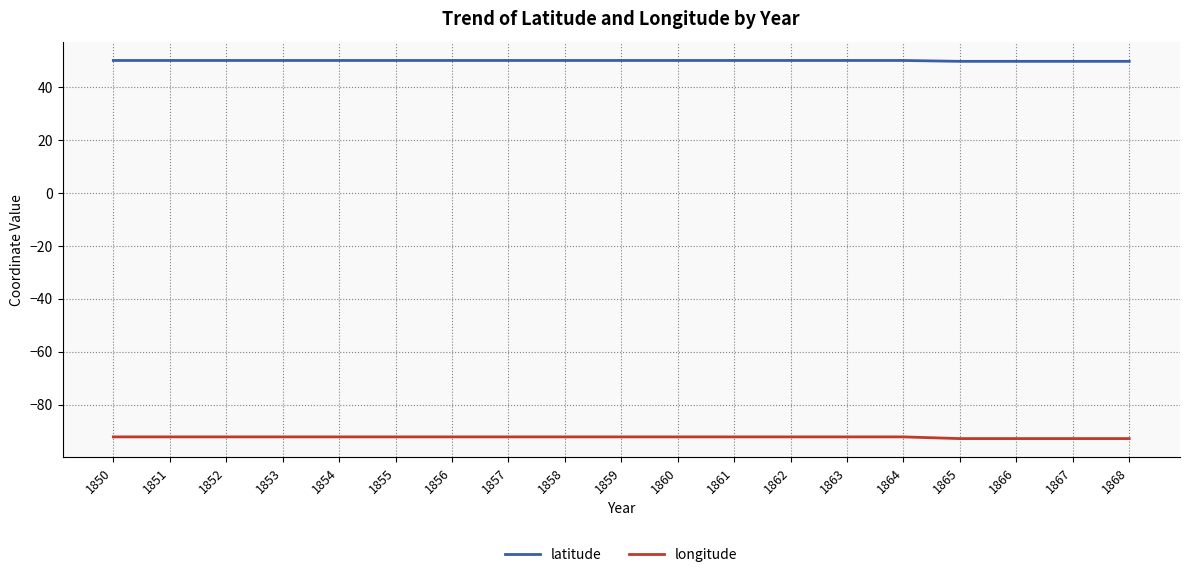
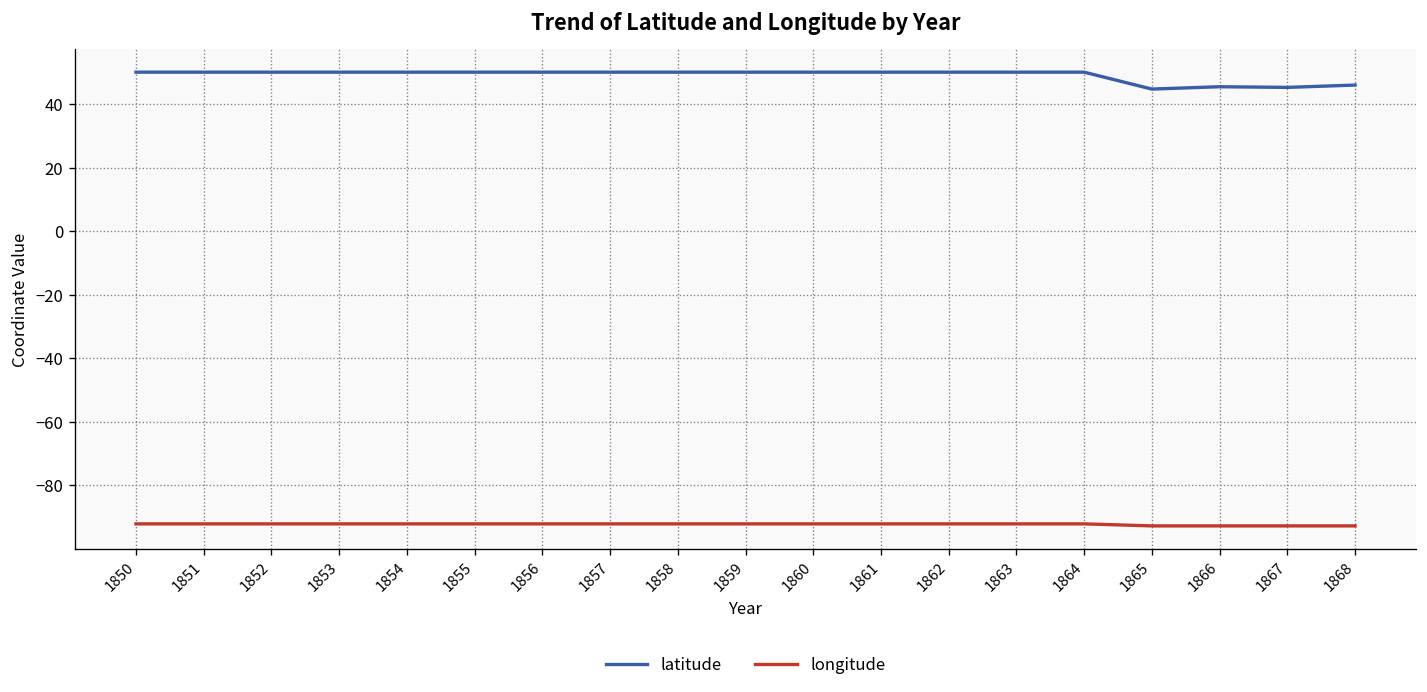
latitude, 1865: 50 -> 45
latitude, 1866: 50 -> 46
latitude, 1867: 50 -> 45
latitude, 1868: 50 -> 46
